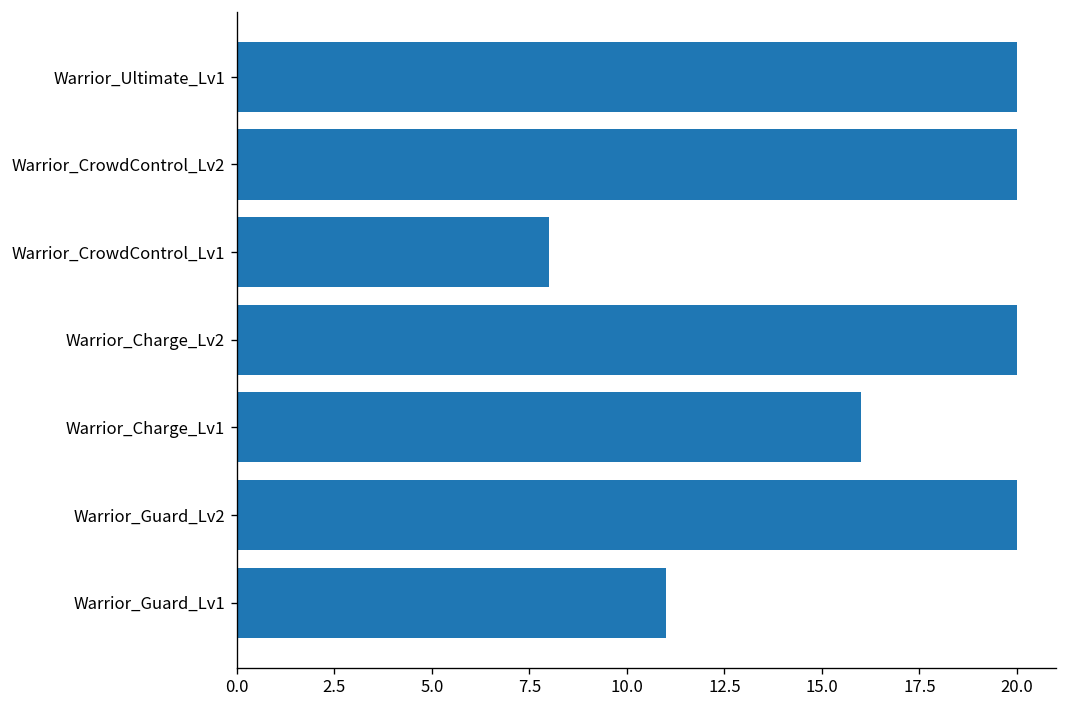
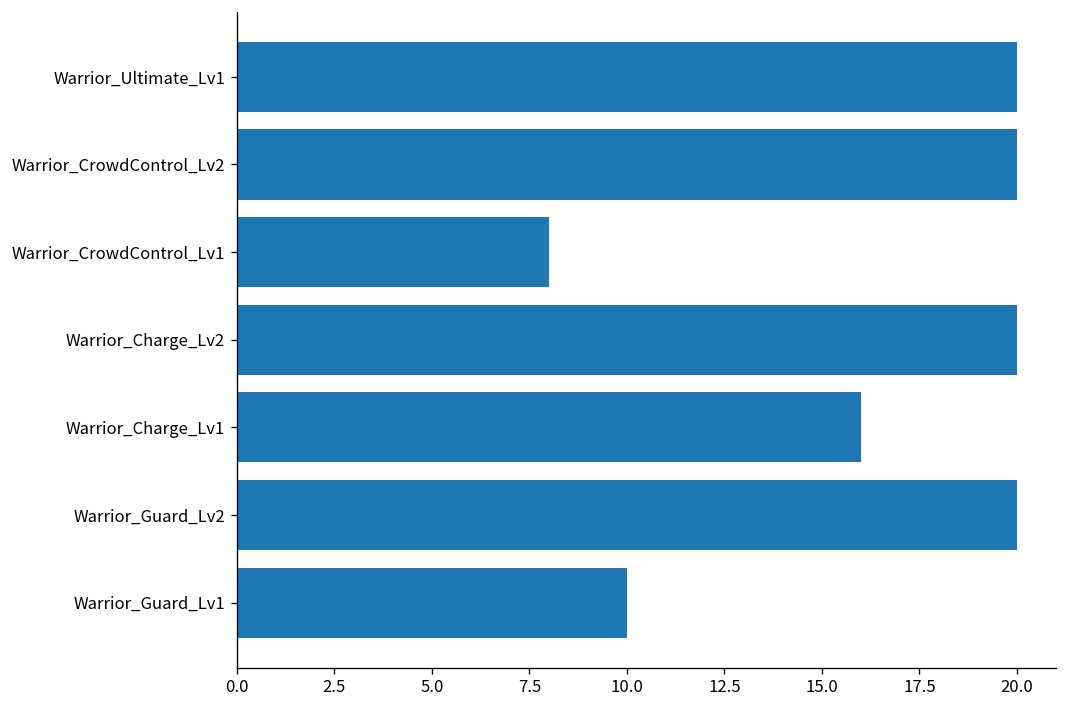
Warrior_Guard_Lv1: 11 -> 10
